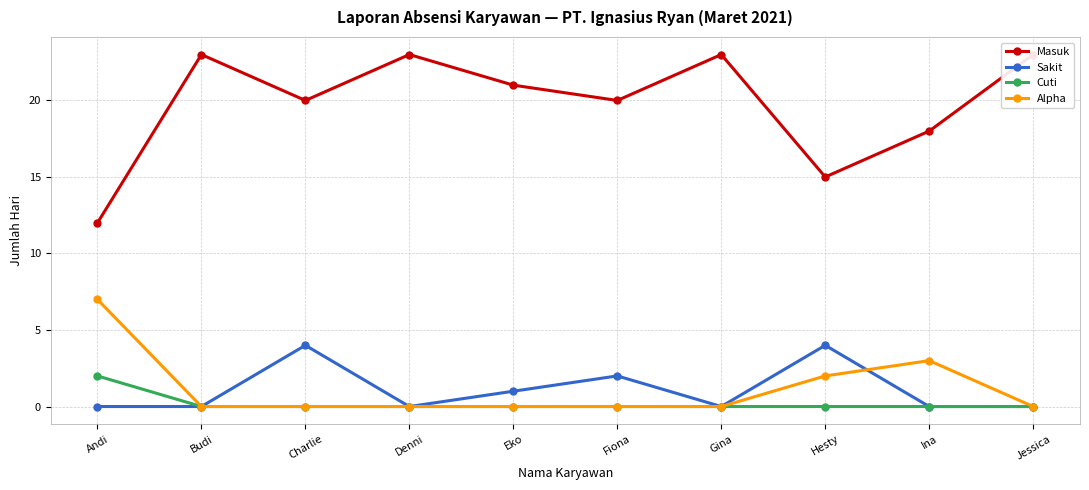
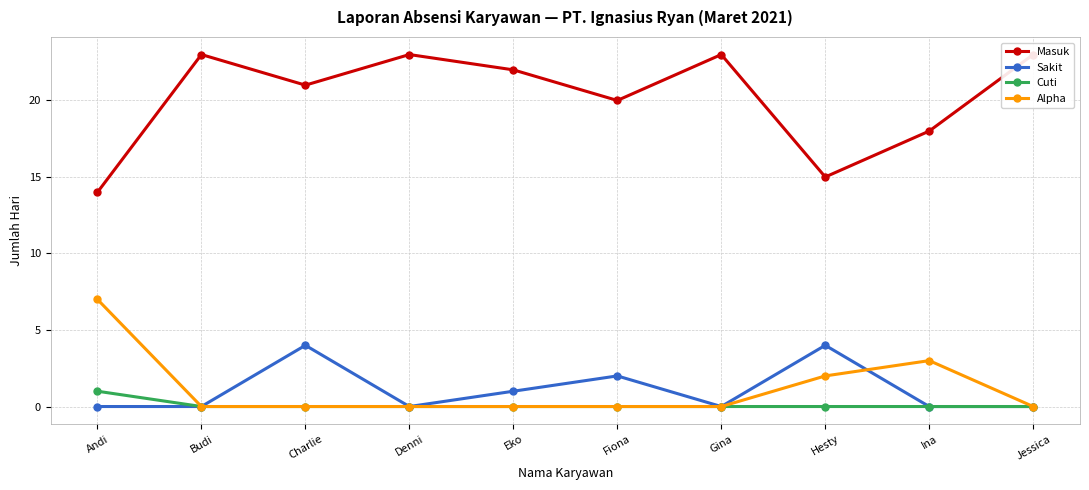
Masuk, Andi: 12 -> 14
Cuti, Andi: 2 -> 1
Masuk, Charlie: 20 -> 21
Masuk, Eko: 21 -> 22
